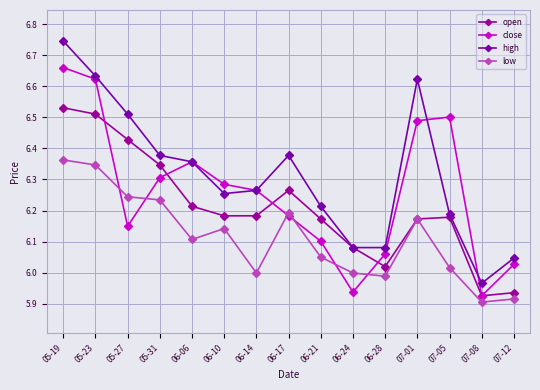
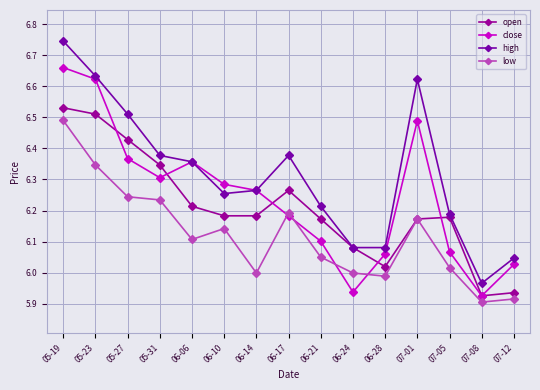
low, 05-19: 6.36 -> 6.49
close, 05-27: 6.15 -> 6.37
close, 07-05: 6.50 -> 6.07
